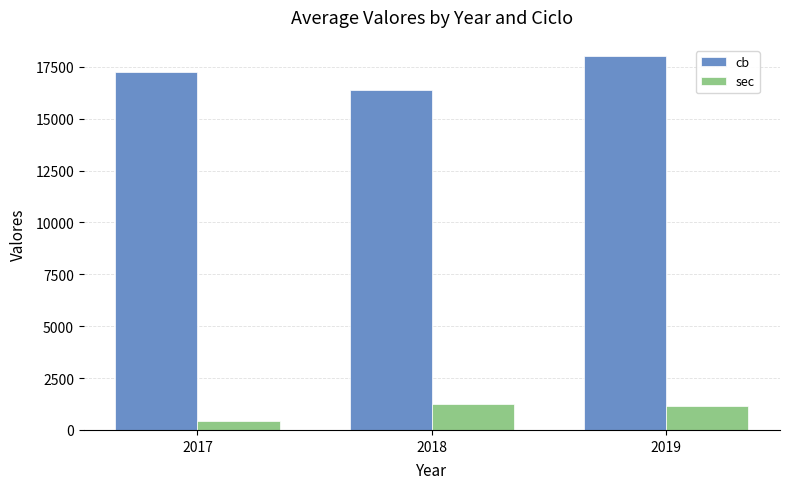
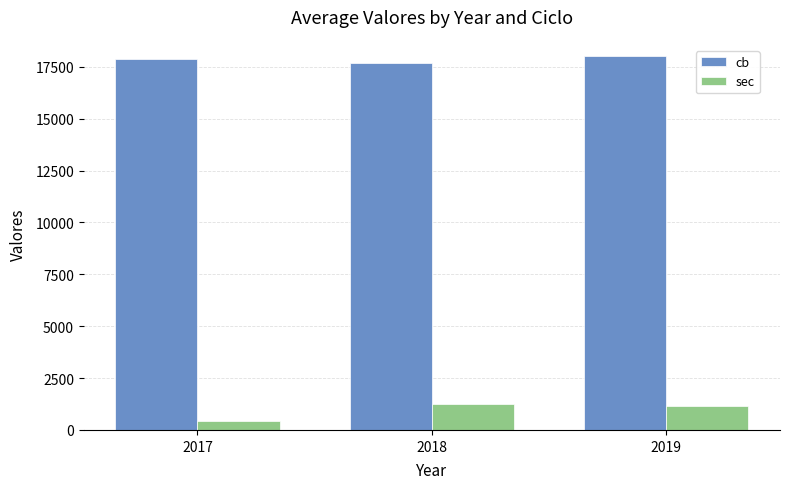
cb, 2017: 17200 -> 17900
cb, 2018: 16400 -> 17700
